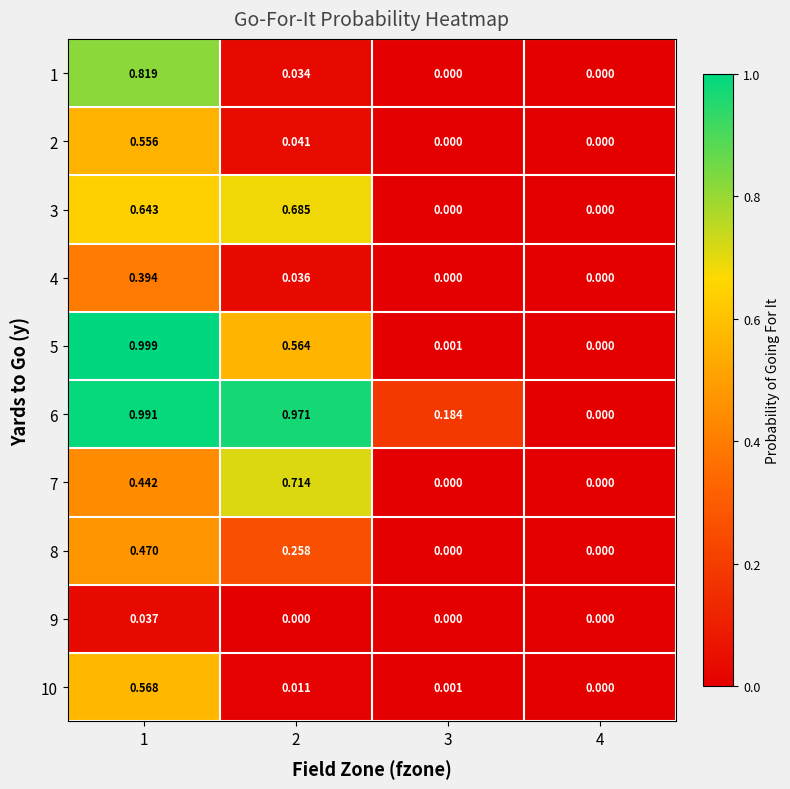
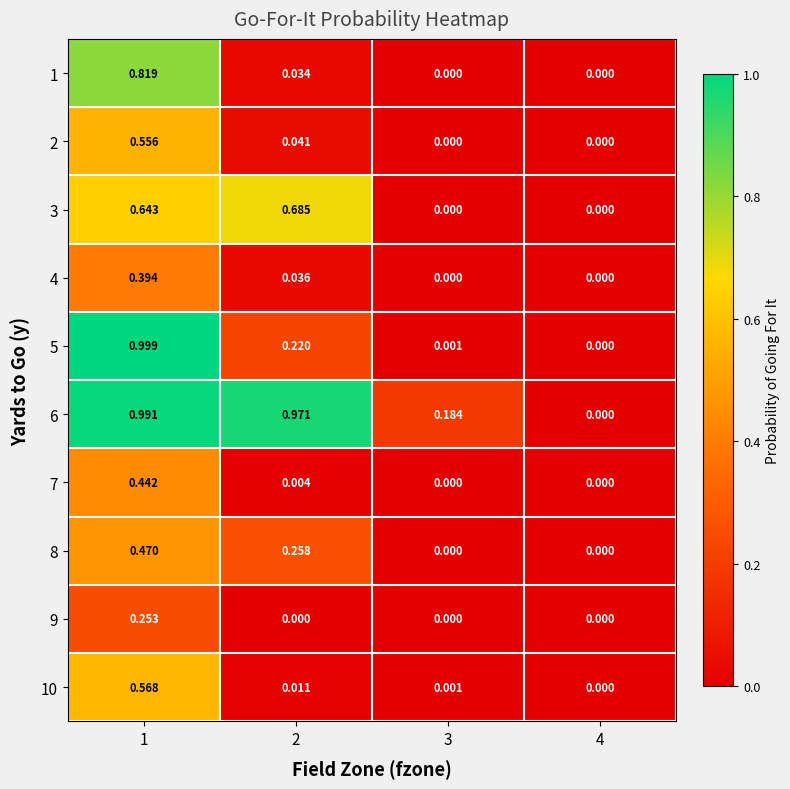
5, 2: 0.564 -> 0.220
7, 2: 0.714 -> 0.004
9, 1: 0.037 -> 0.253
